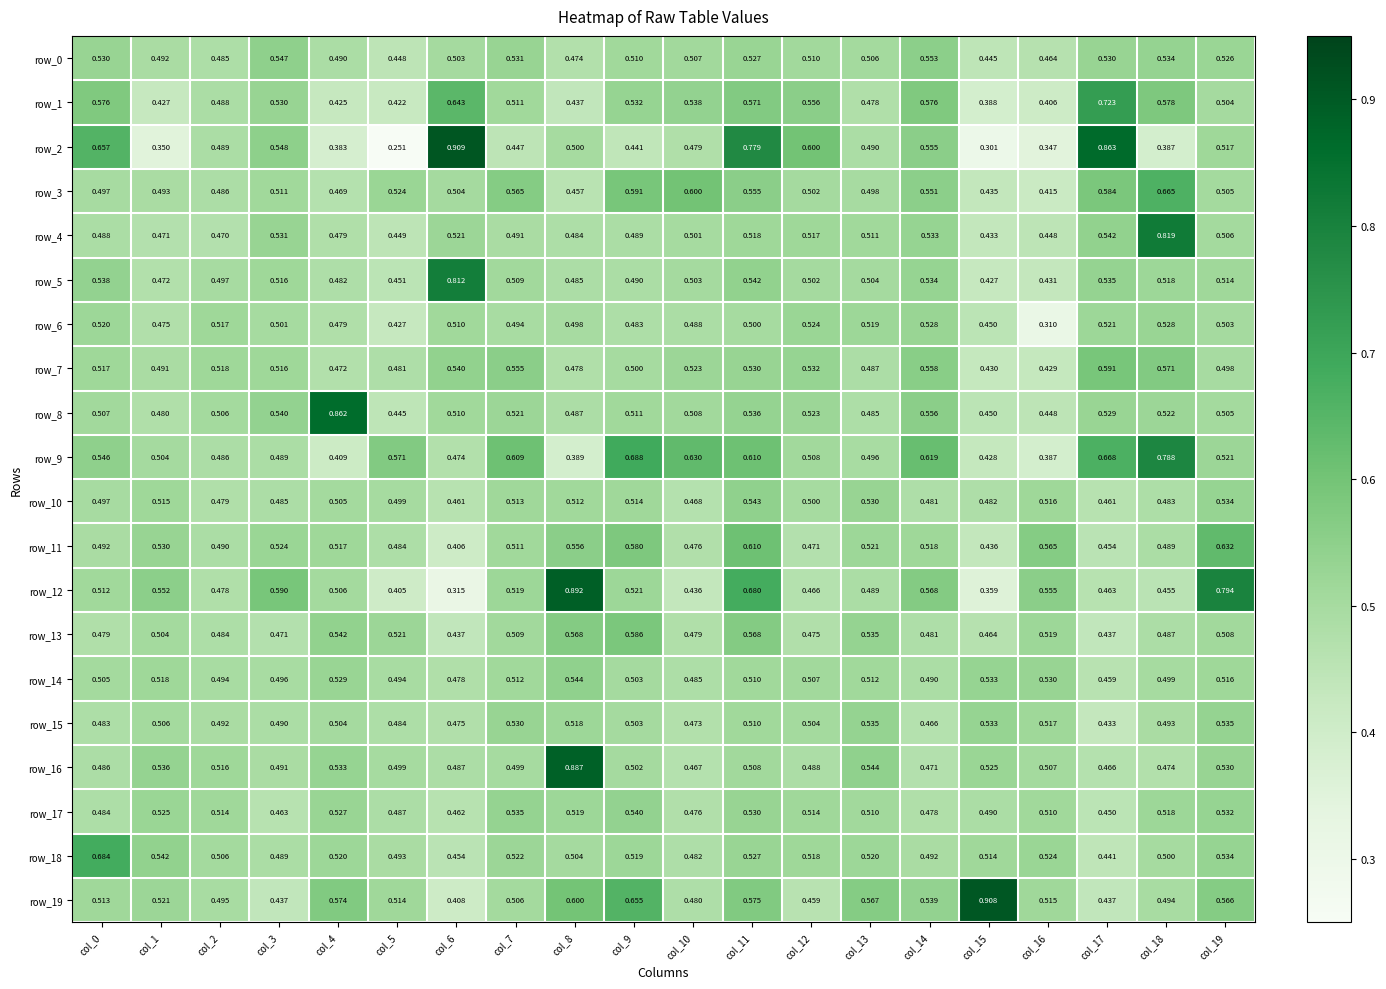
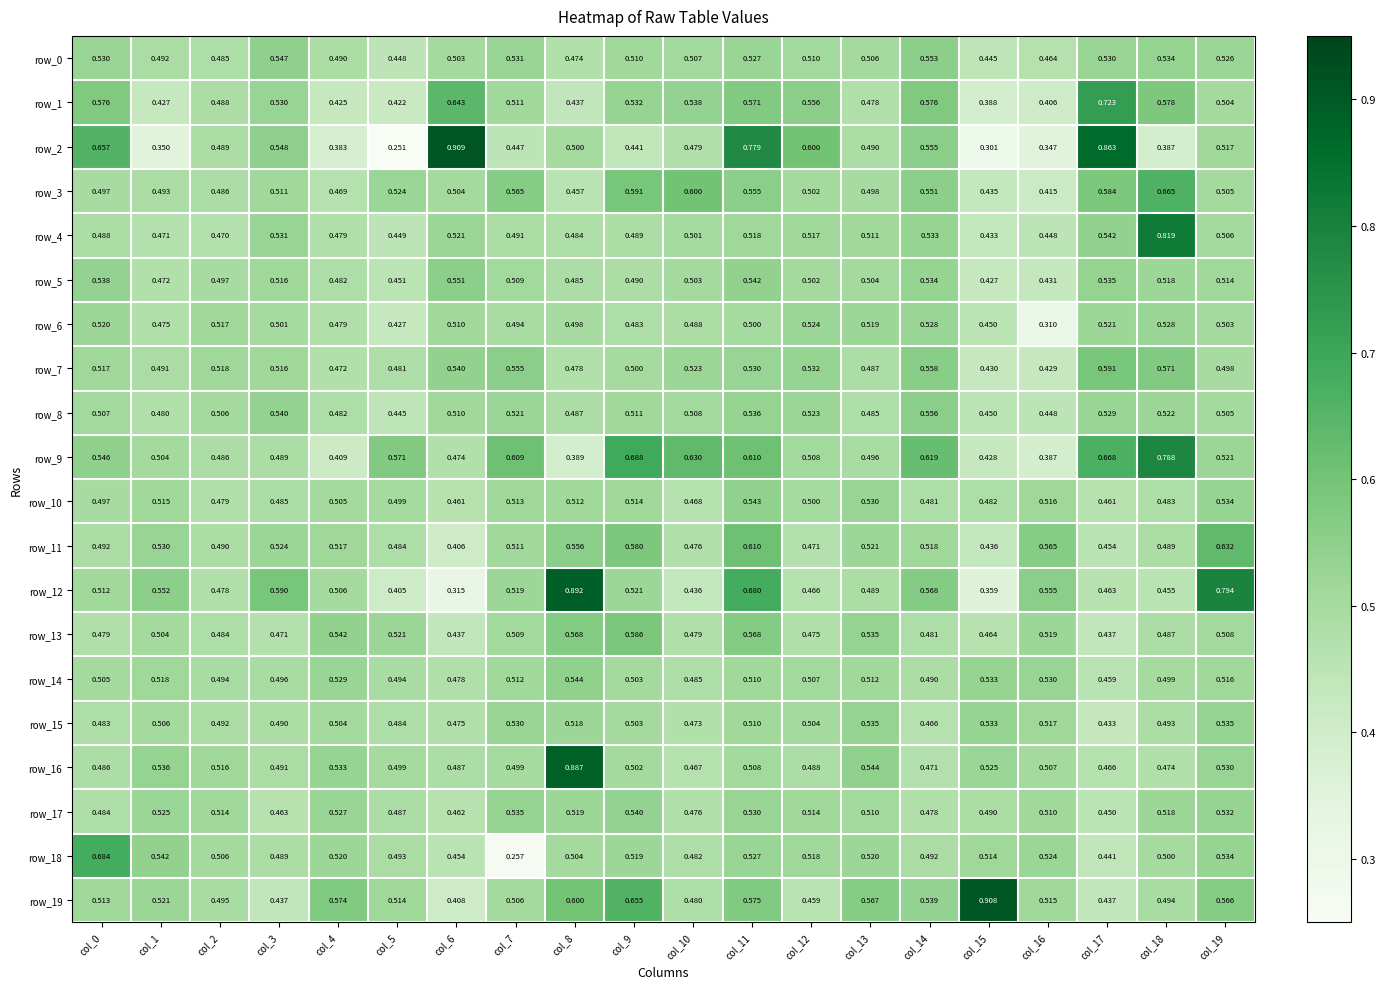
row_5, col_6: 0.812 -> 0.551
row_8, col_4: 0.862 -> 0.482
row_18, col_7: 0.522 -> 0.257
